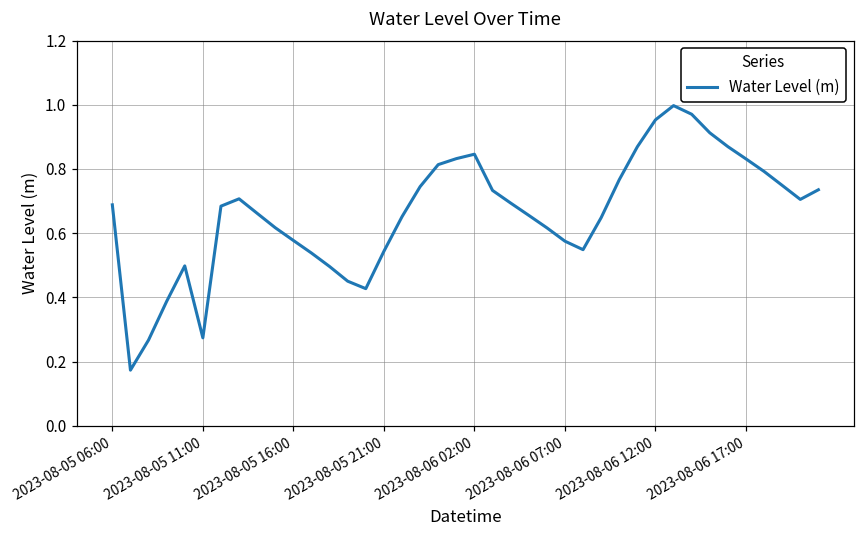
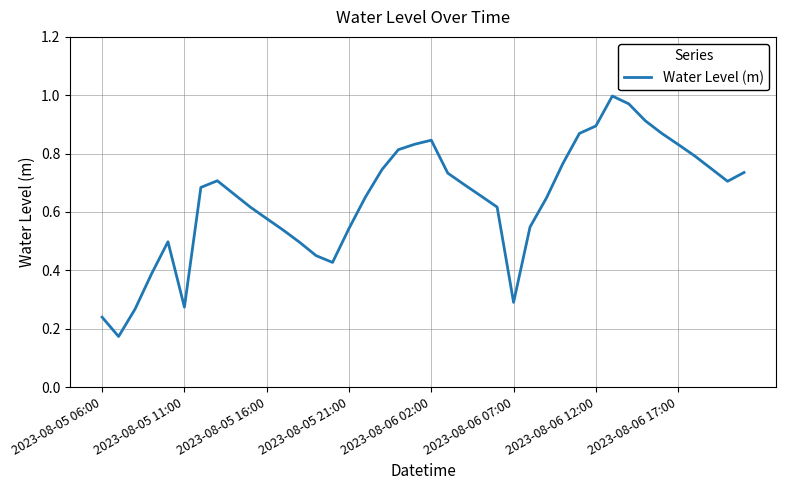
2023-08-05 06:00: 0.69 -> 0.24
2023-08-06 07:00: 0.57 -> 0.29
2023-08-06 12:00: 0.95 -> 0.89
